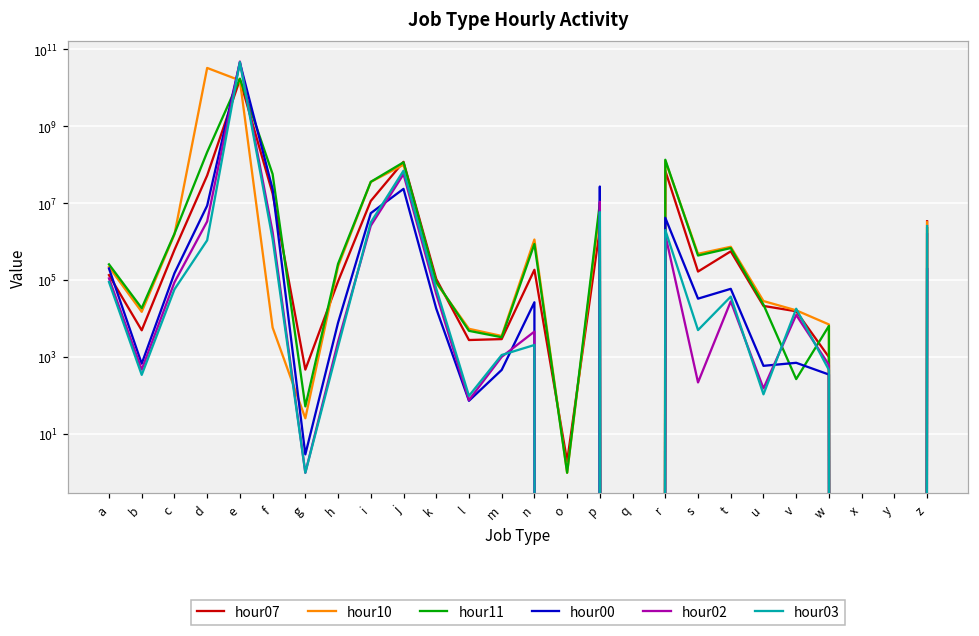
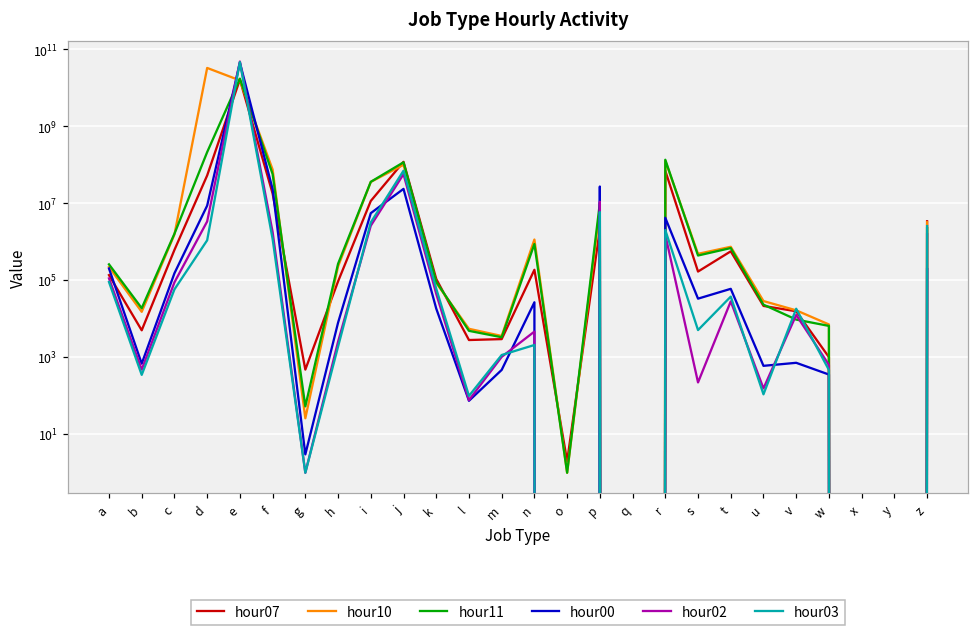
hour10, f: 6000 -> 80000000
hour11, v: 300 -> 10000
